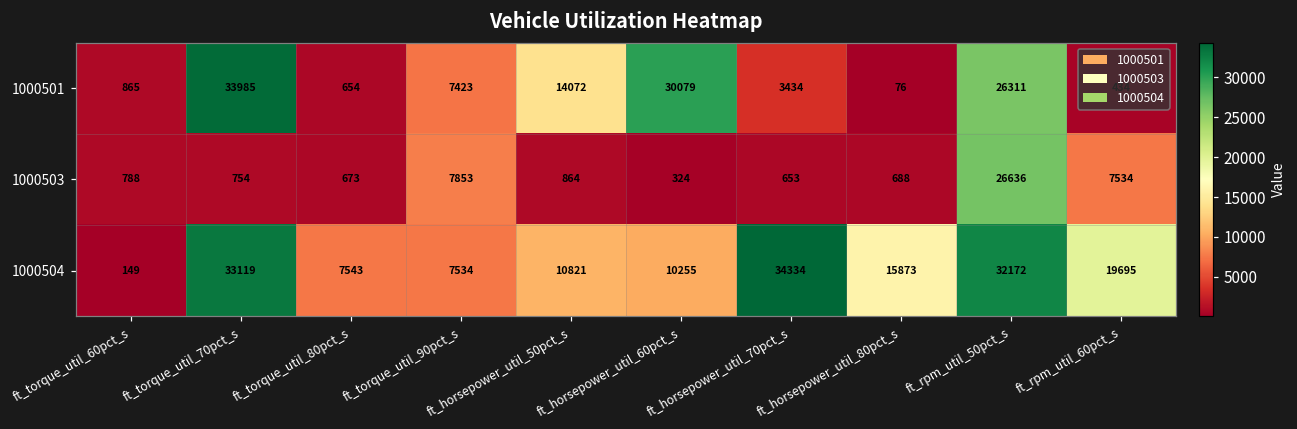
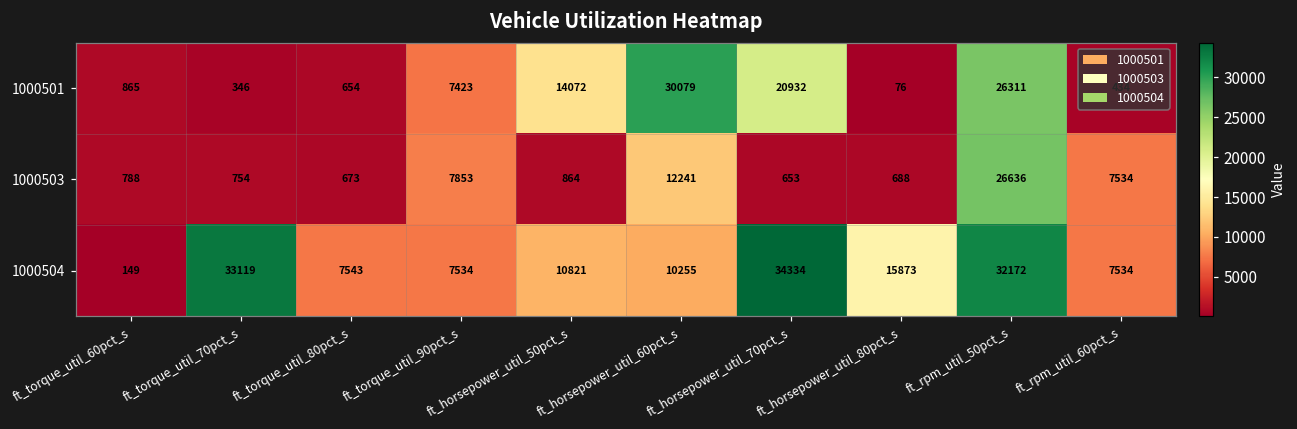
1000501, ft_torque_util_70pct_s: 33985 -> 346
1000501, ft_horsepower_util_70pct_s: 3434 -> 20932
1000503, ft_horsepower_util_60pct_s: 324 -> 12241
1000504, ft_rpm_util_60pct_s: 19695 -> 7534
